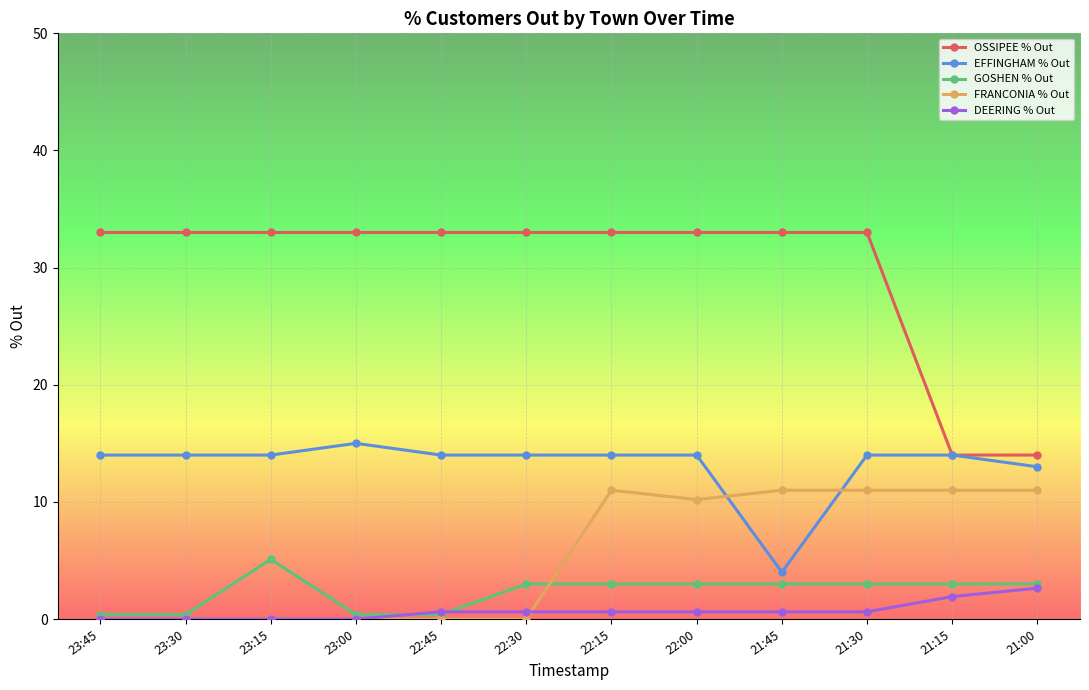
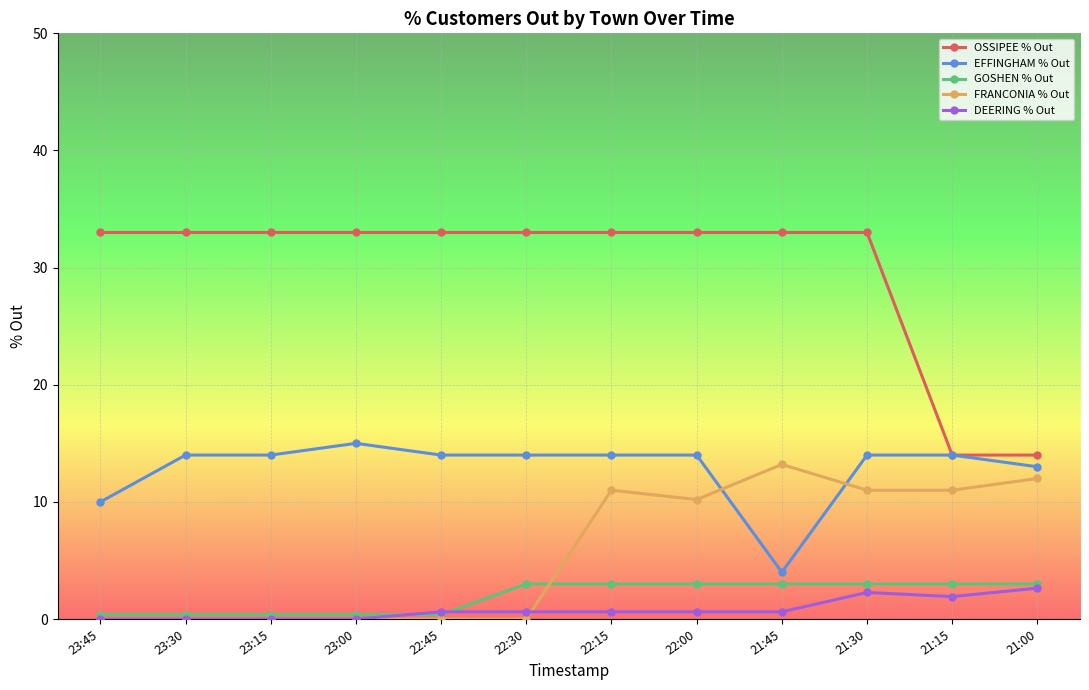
EFFINGHAM % Out, 23:45: 14 -> 10
GOSHEN % Out, 23:15: 5.1 -> 0.4
FRANCONIA % Out, 21:45: 11.0 -> 13.2
DEERING % Out, 21:30: 0.6 -> 2.3
FRANCONIA % Out, 21:00: 11 -> 12
